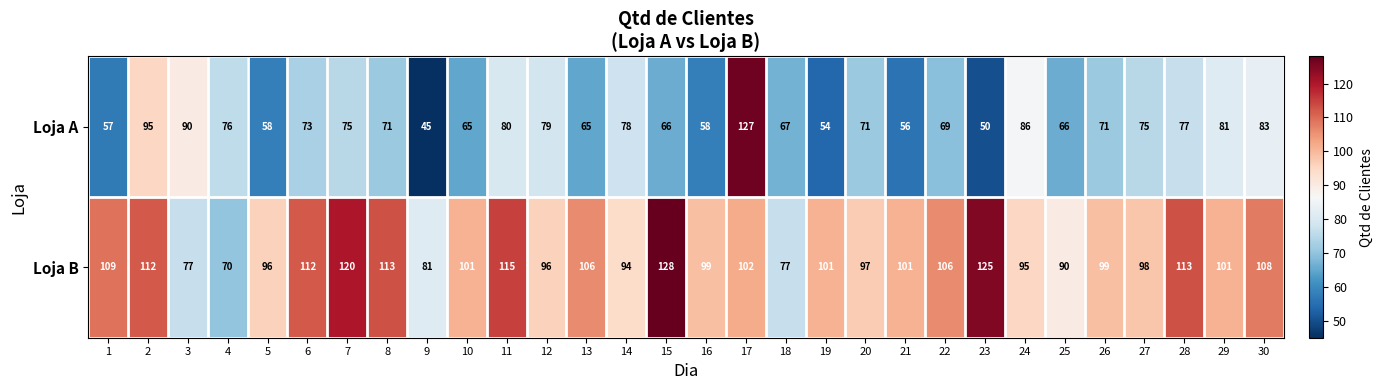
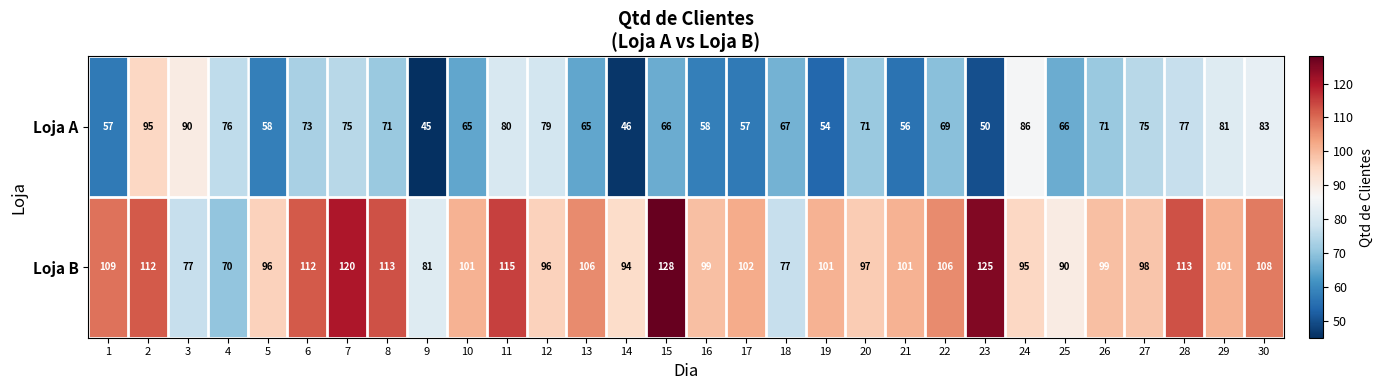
Loja A, 14: 78 -> 46
Loja A, 17: 127 -> 57
